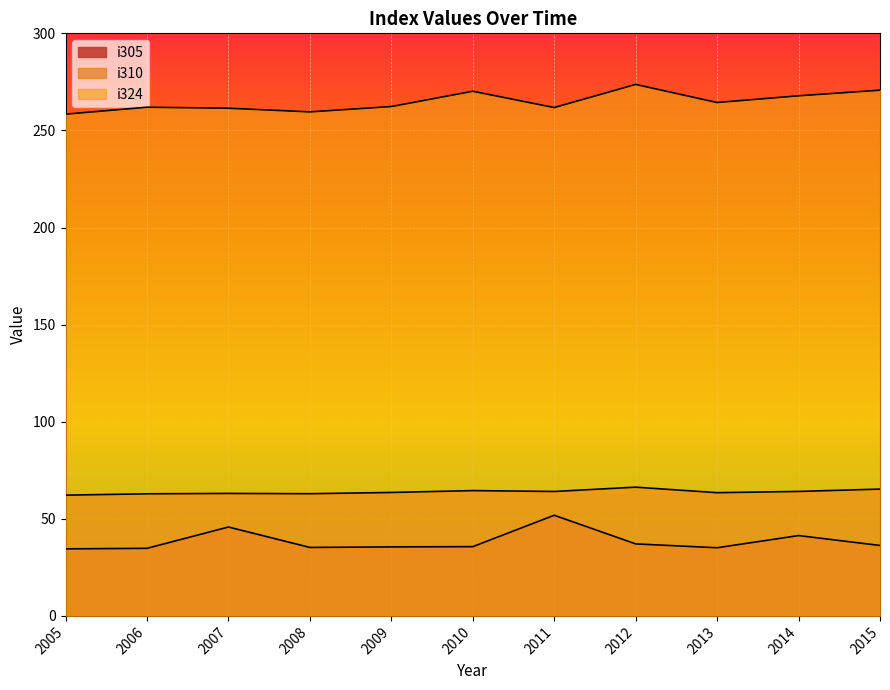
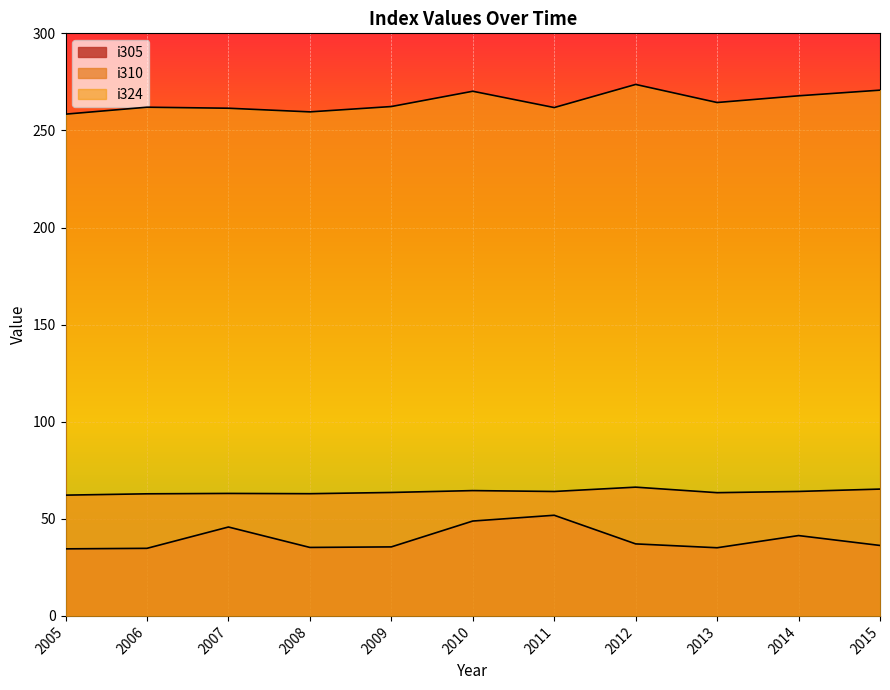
i305, 2010: 36 -> 49
